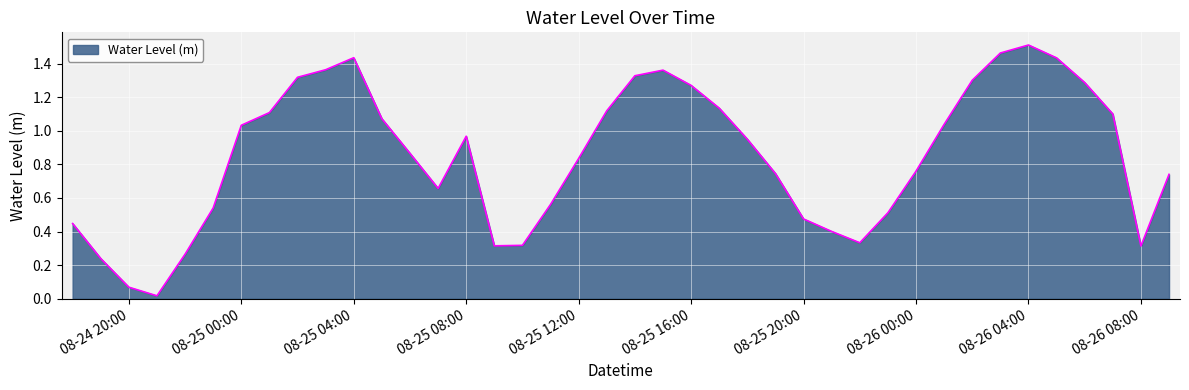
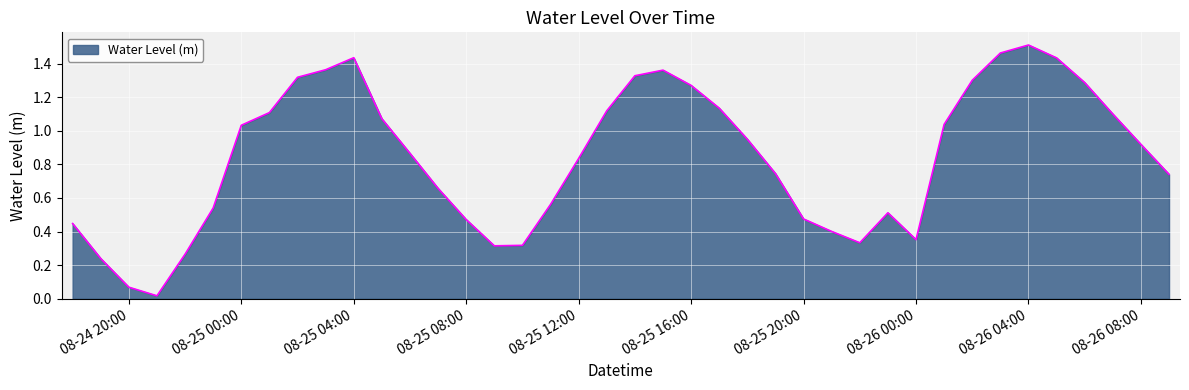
08-25 08:00: 0.97 -> 0.47
08-26 00:00: 0.76 -> 0.35
08-26 08:00: 0.31 -> 0.92
